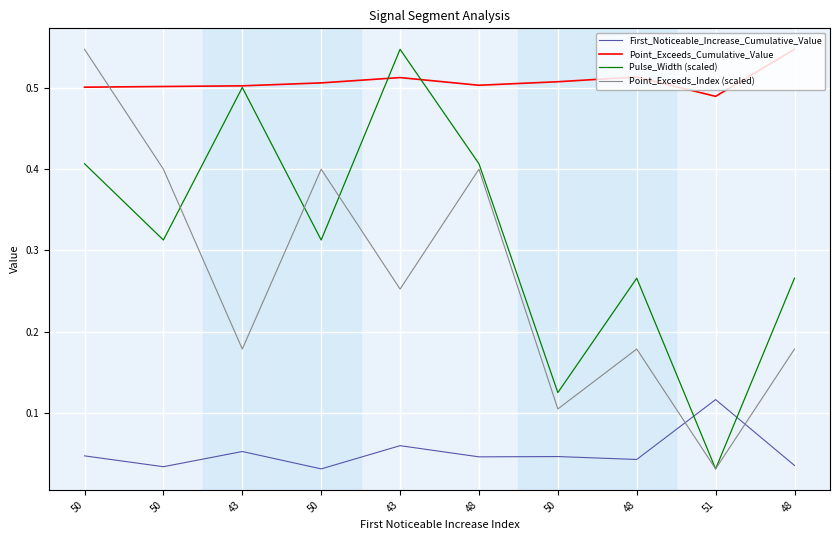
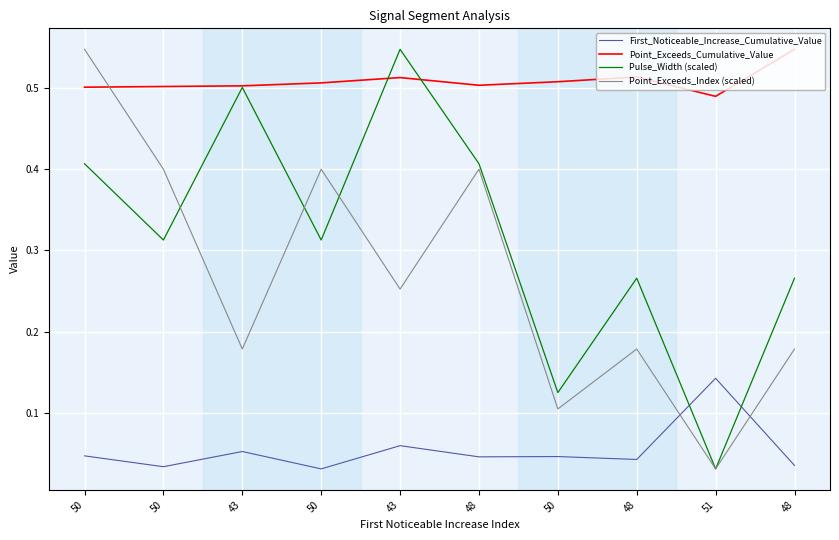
First_Noticeable_Increase_Cumulative_Value, 51: 0.12 -> 0.14
